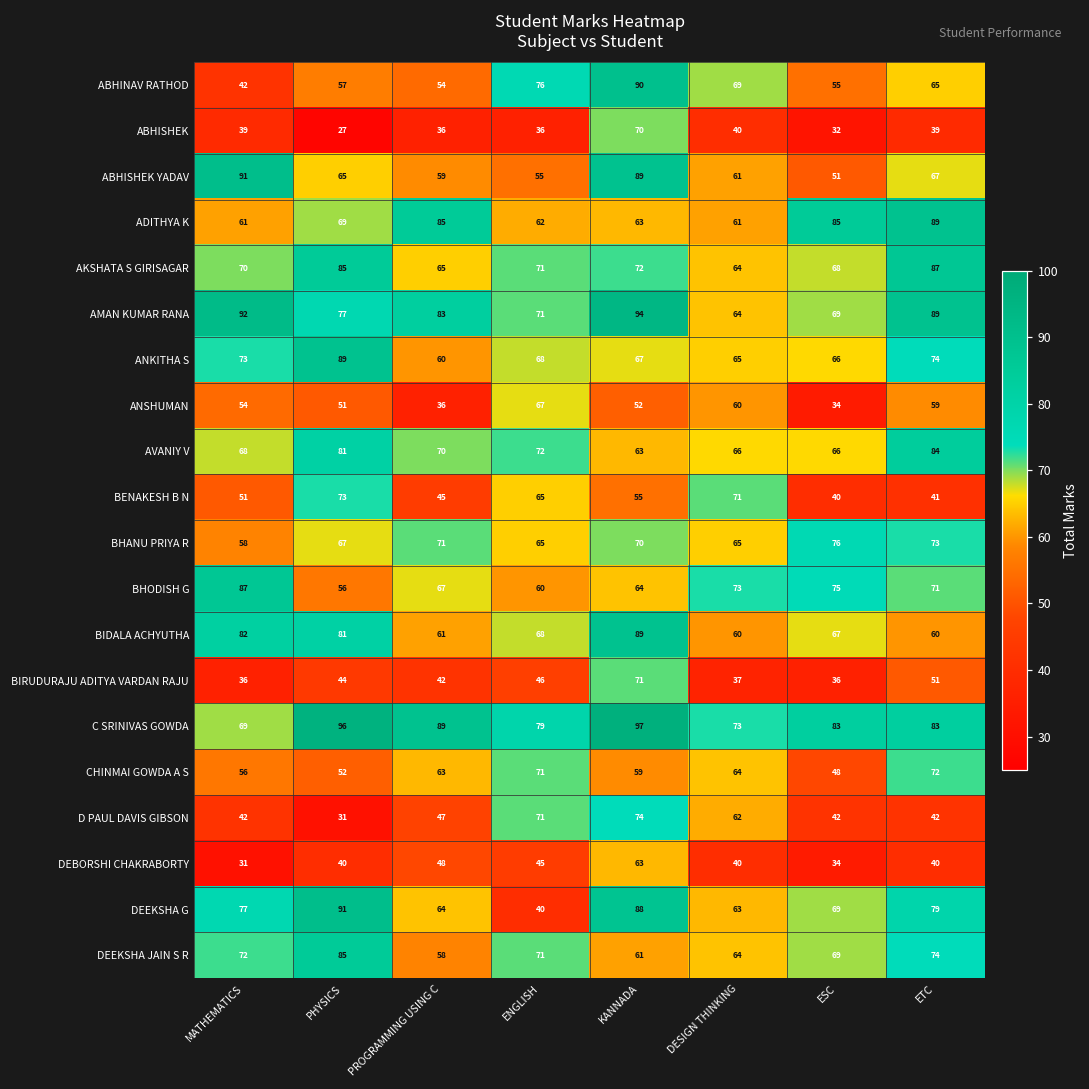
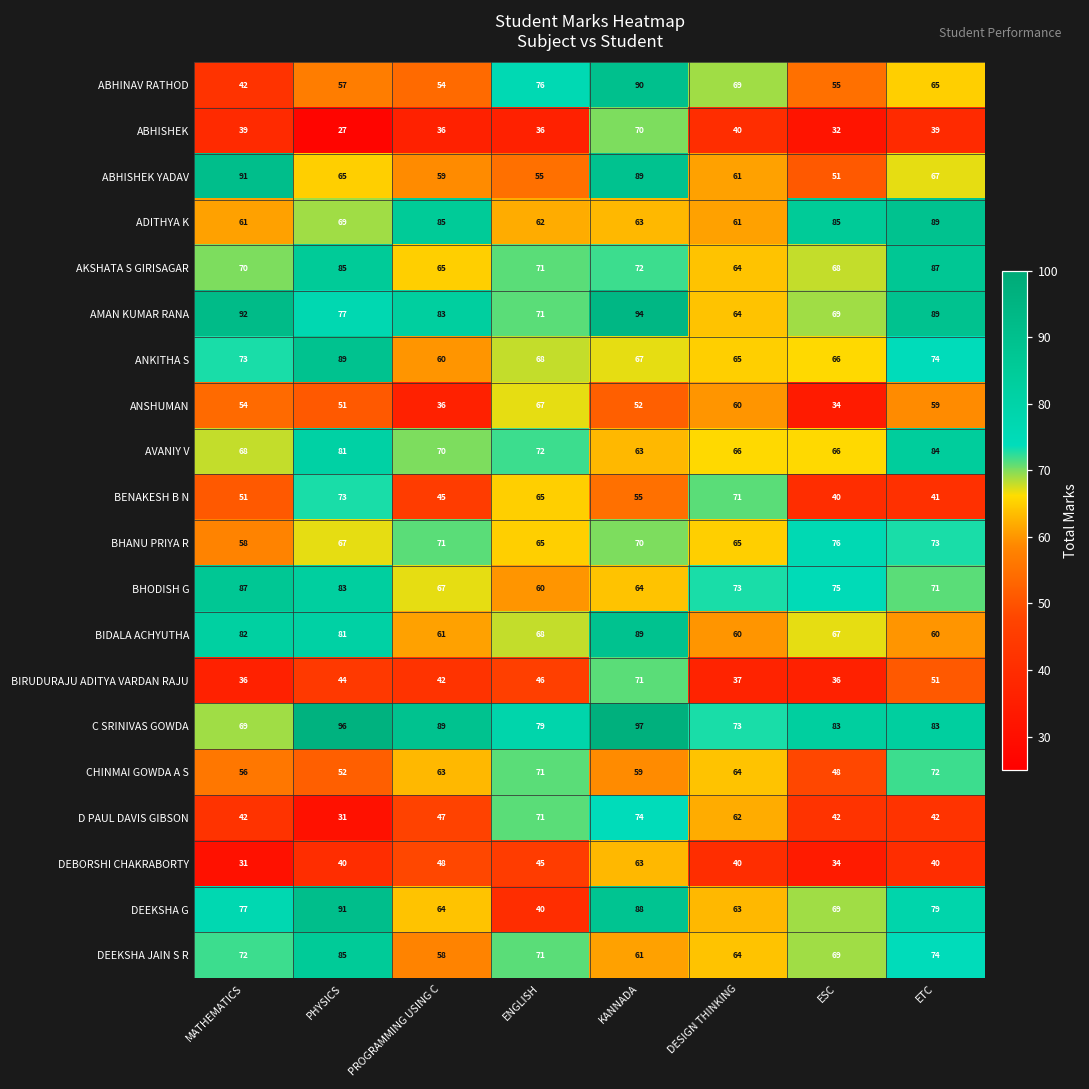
BHODISH G, PHYSICS: 56 -> 83
